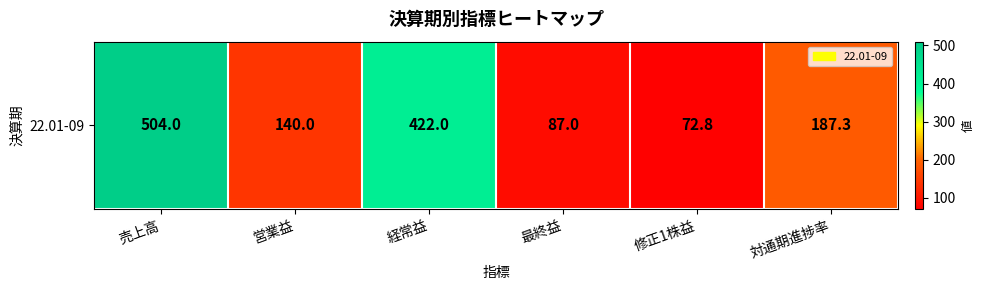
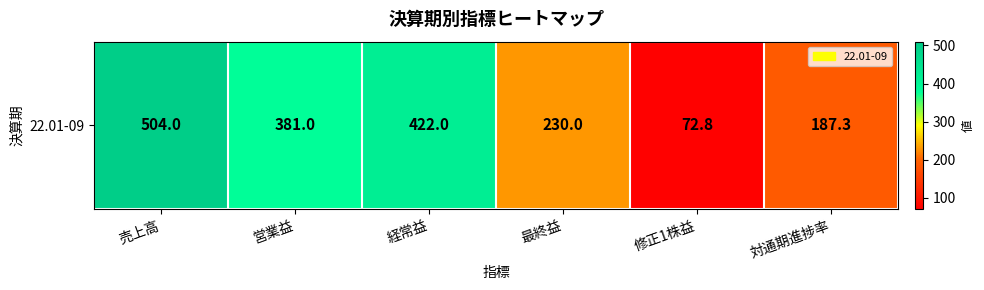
22.01-09, 営業益: 140.0 -> 381.0
22.01-09, 最終益: 87.0 -> 230.0
